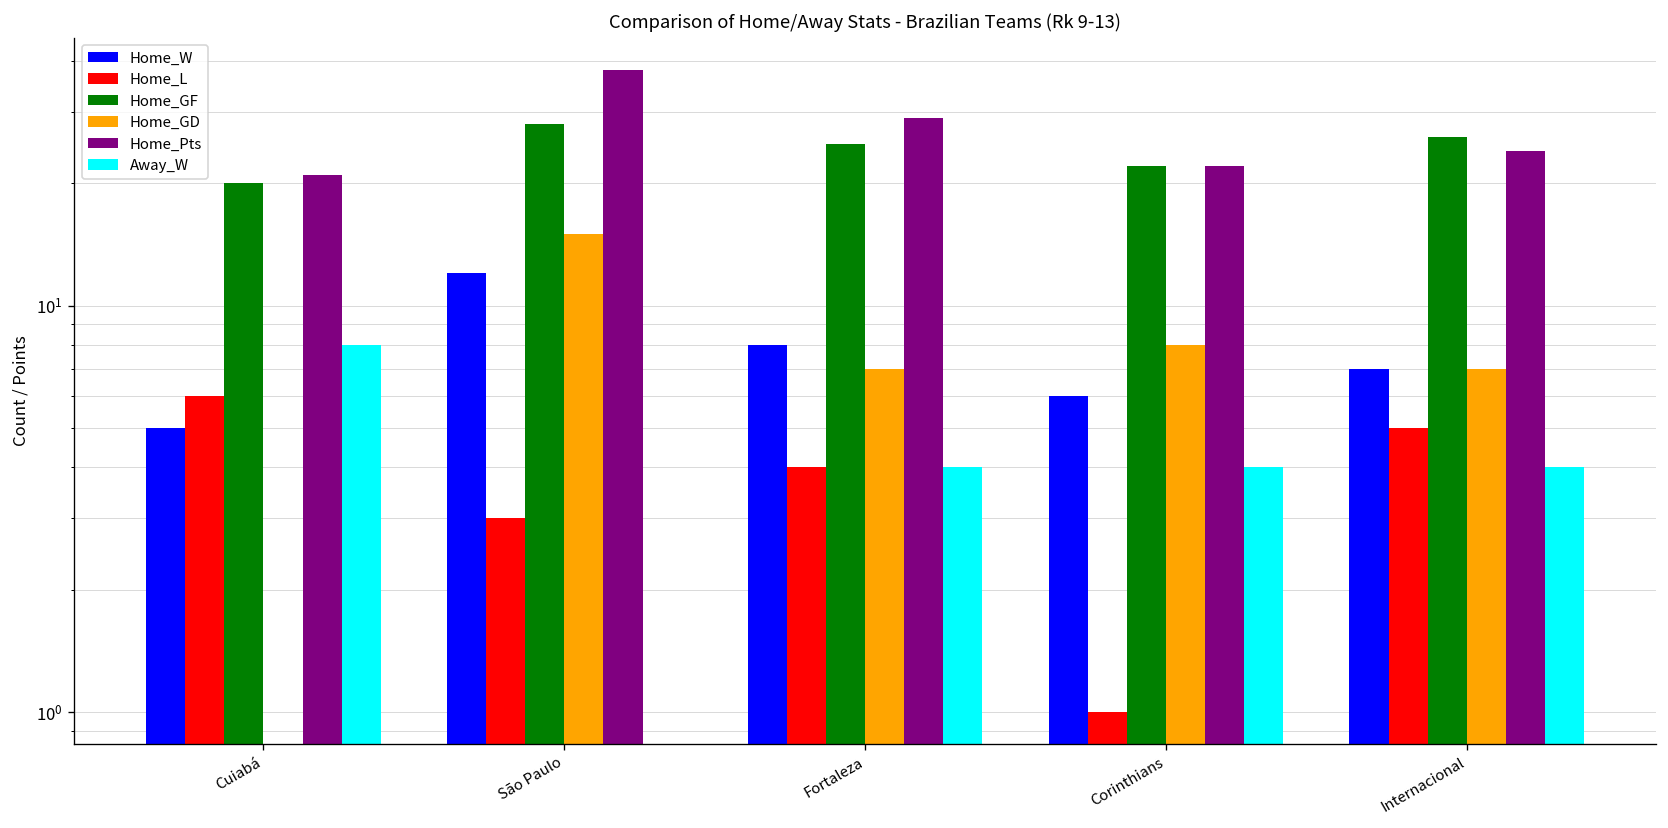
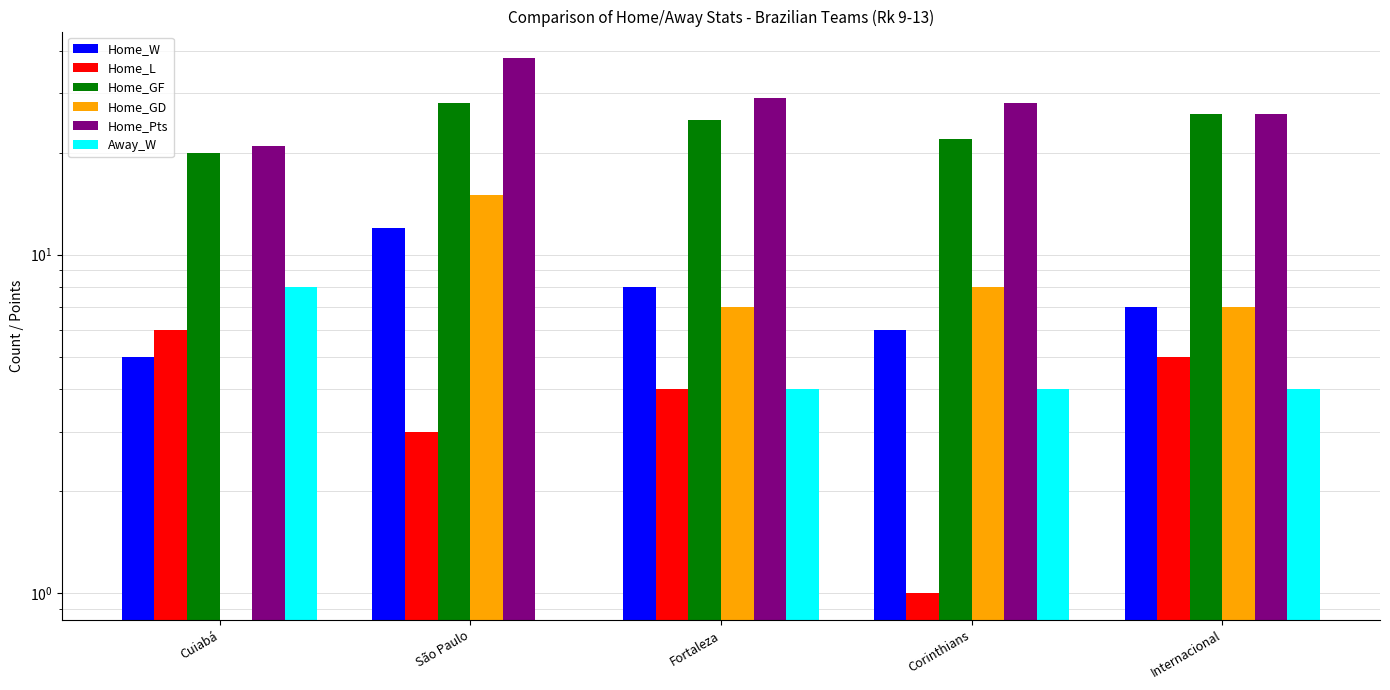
Home_Pts, Corinthians: 22 -> 28
Home_Pts, Internacional: 24 -> 26
